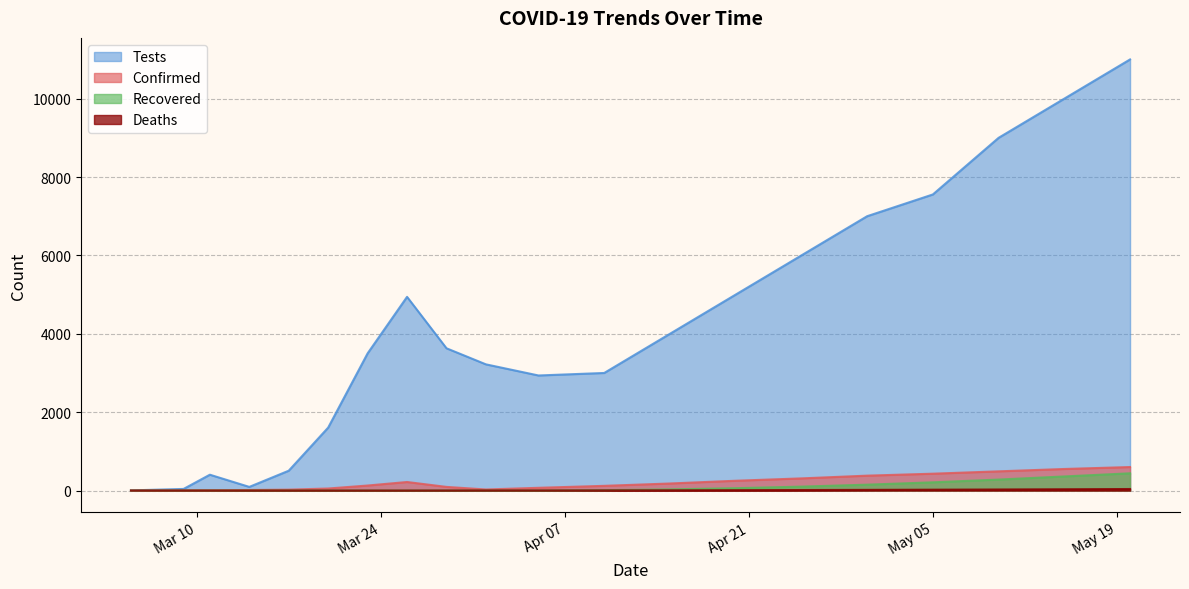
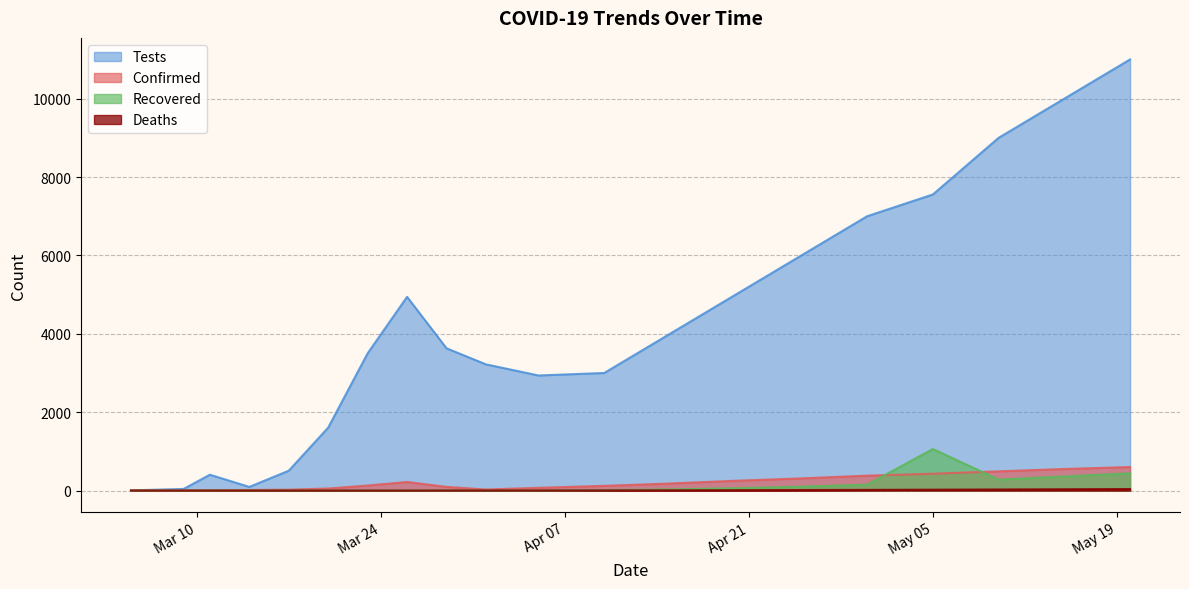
Recovered, May 05: 200 -> 1100
